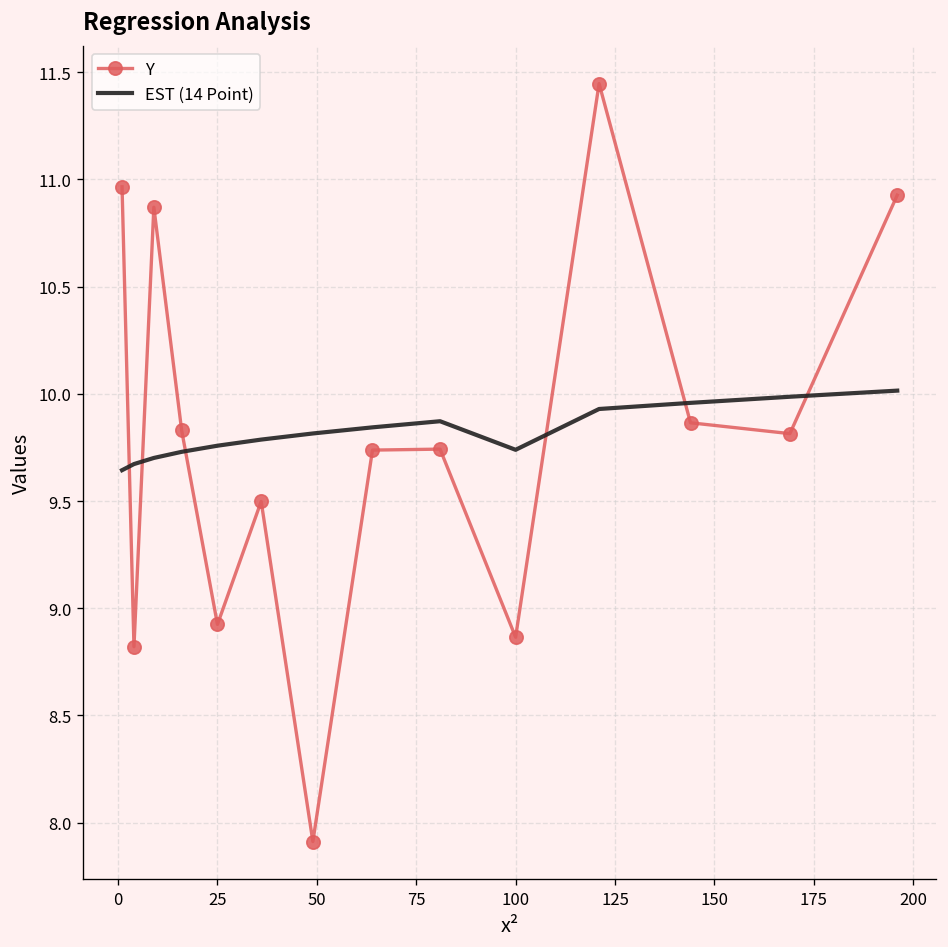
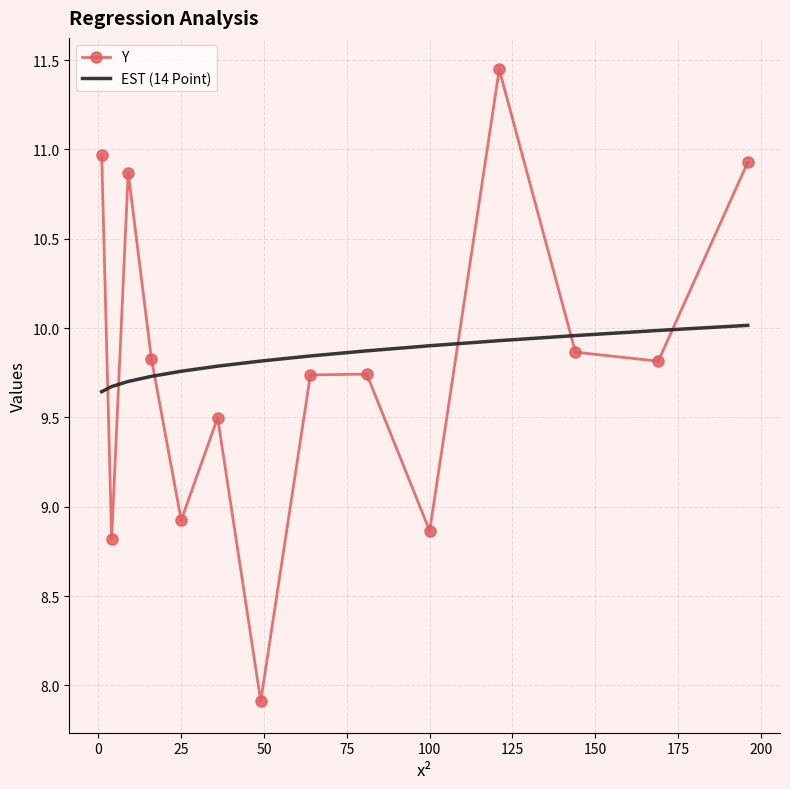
EST (14 Point), 100: 9.74 -> 9.90
